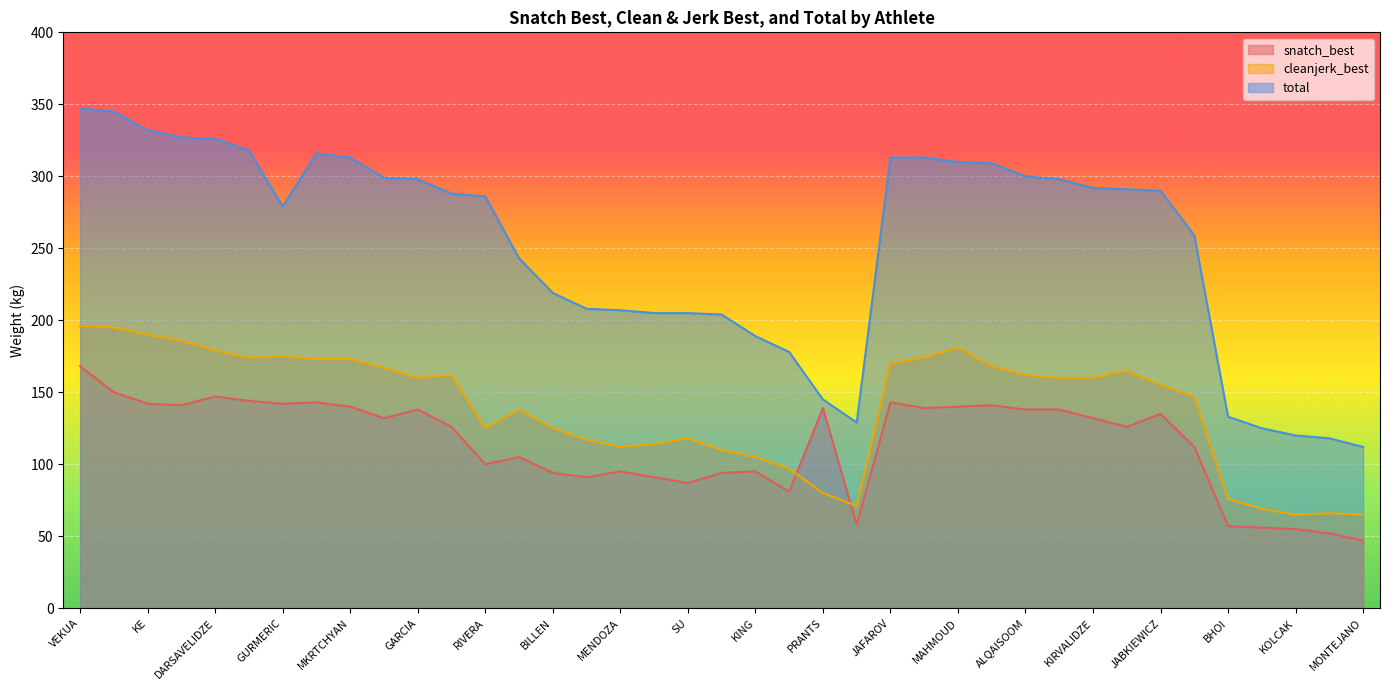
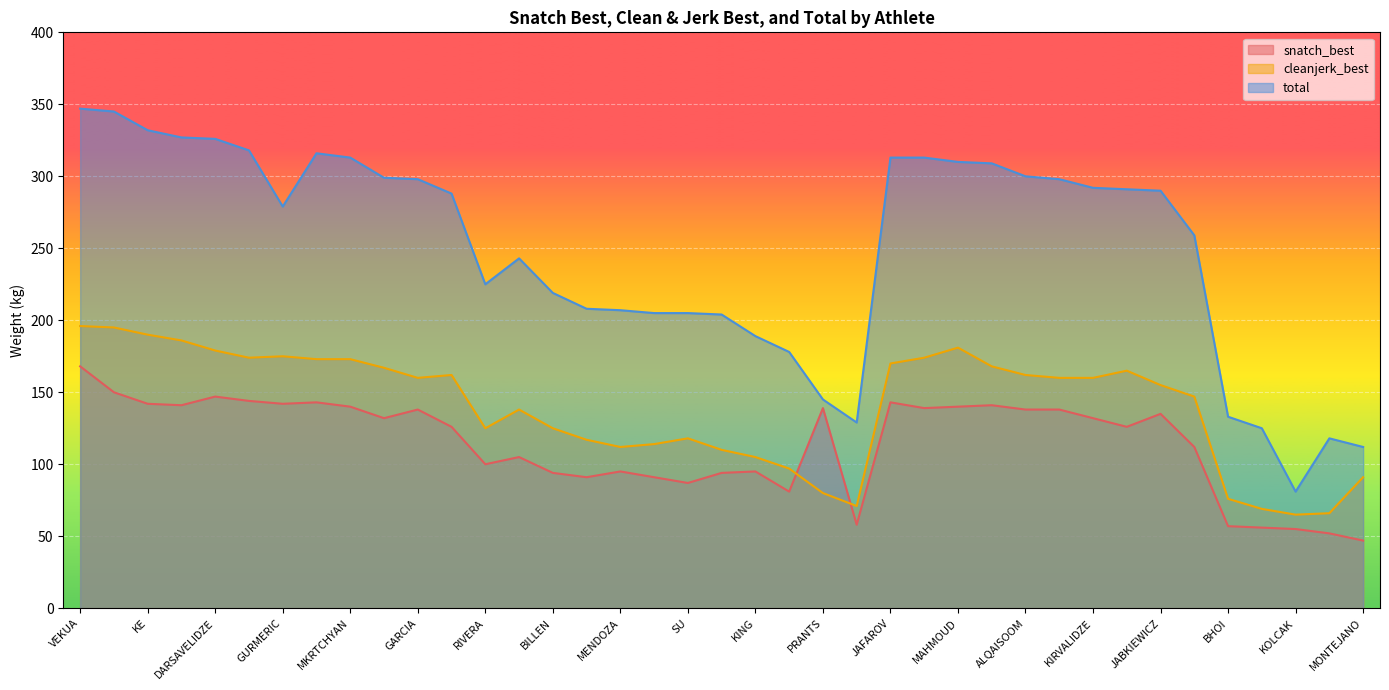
total, RIVERA: 286 -> 225
total, KOLCAK: 120 -> 81
cleanjerk_best, MONTEJANO: 65 -> 91
